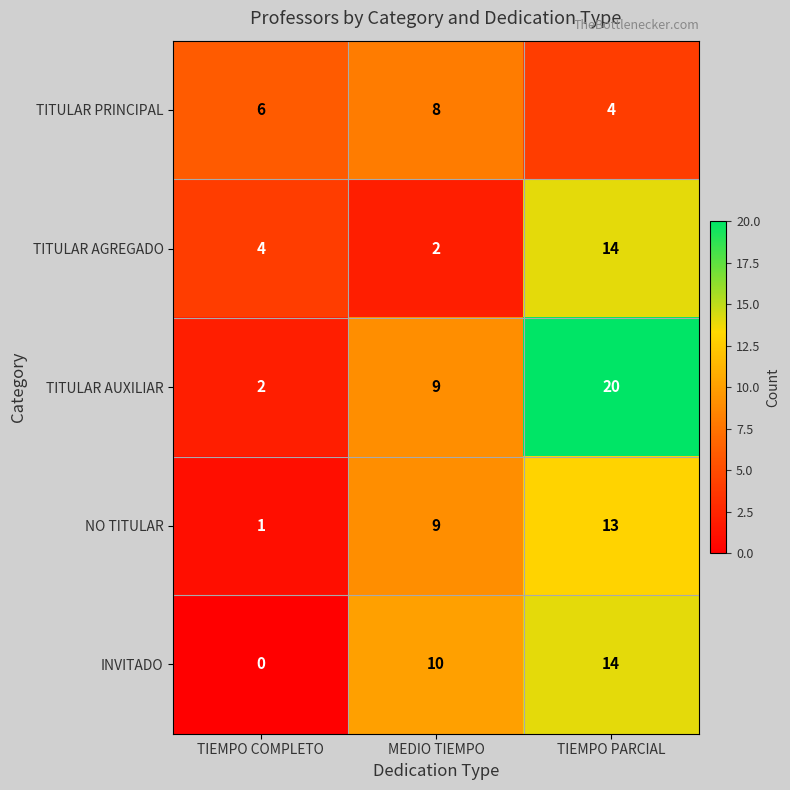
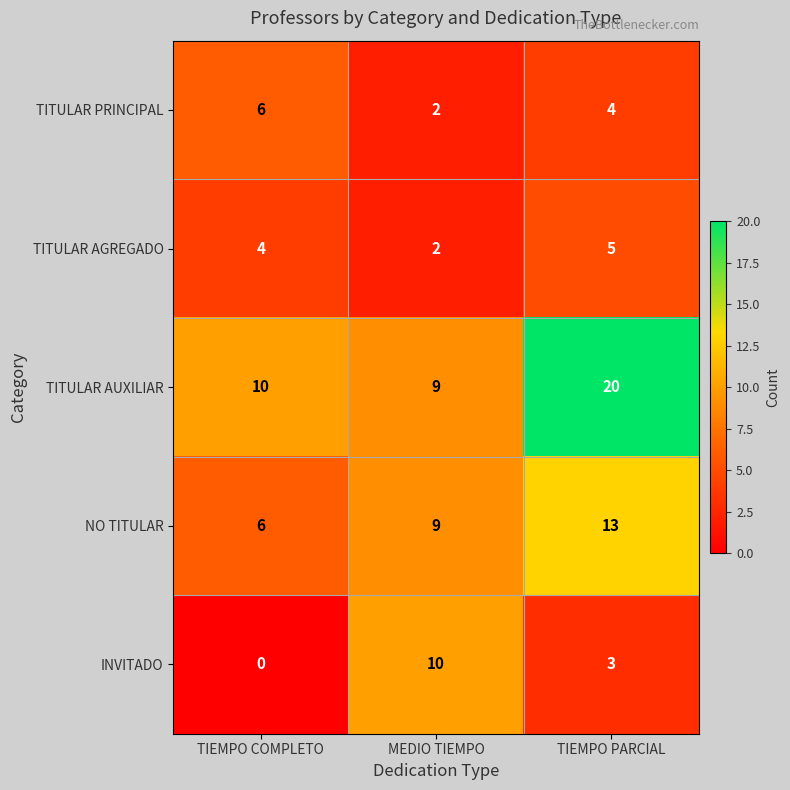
TITULAR PRINCIPAL, MEDIO TIEMPO: 8 -> 2
TITULAR AGREGADO, TIEMPO PARCIAL: 14 -> 5
TITULAR AUXILIAR, TIEMPO COMPLETO: 2 -> 10
NO TITULAR, TIEMPO COMPLETO: 1 -> 6
INVITADO, TIEMPO PARCIAL: 14 -> 3
